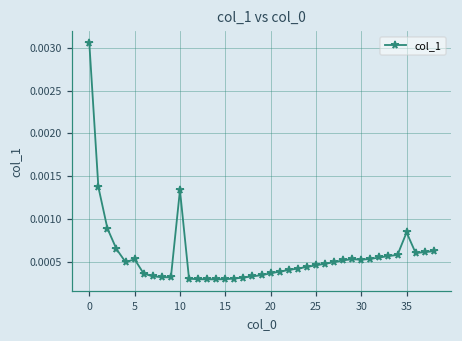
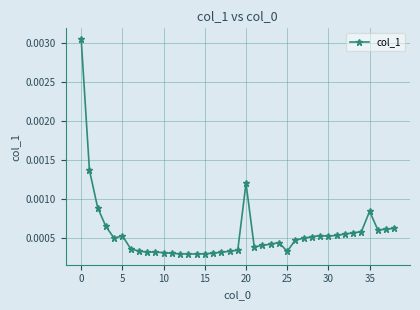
10: 0.0013 -> 0.0003
20: 0.0004 -> 0.0012
25: 0.0005 -> 0.0003
